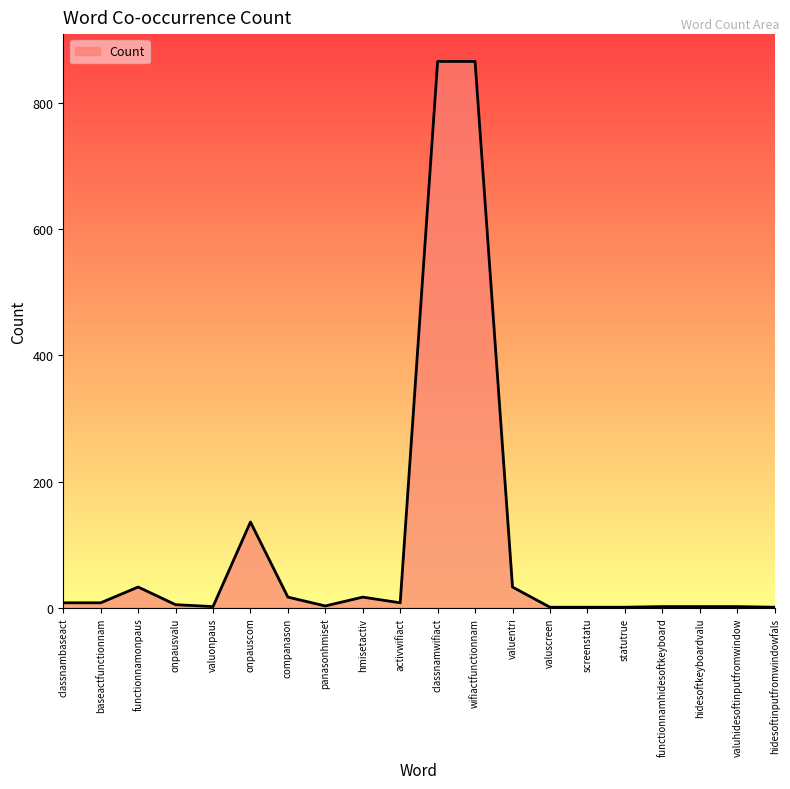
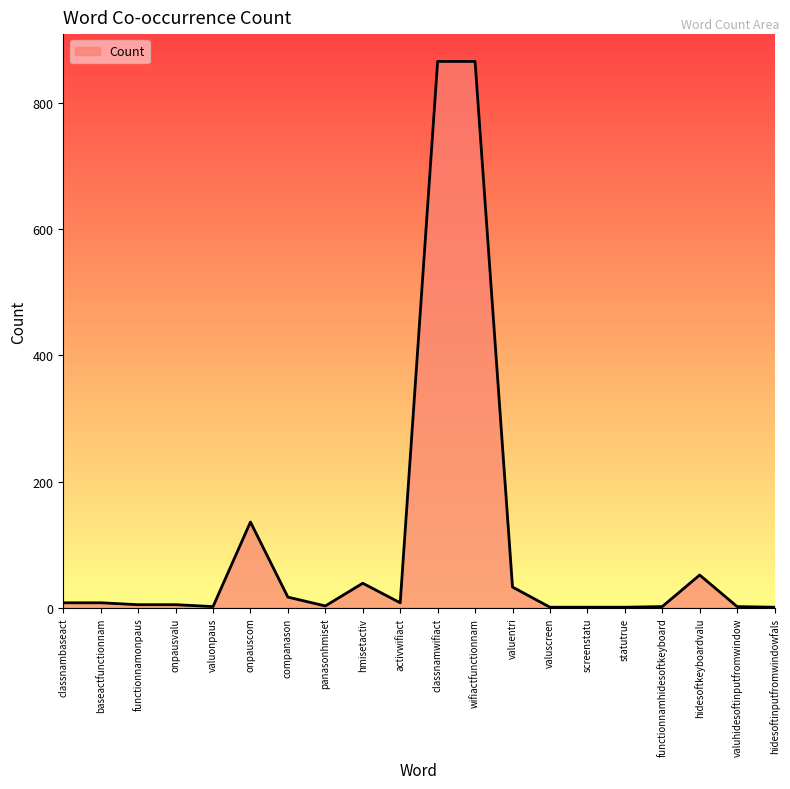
functionnamonpaus: 30 -> 10
hmisetactiv: 20 -> 40
hidesoftkeyboardvalu: 0 -> 50
